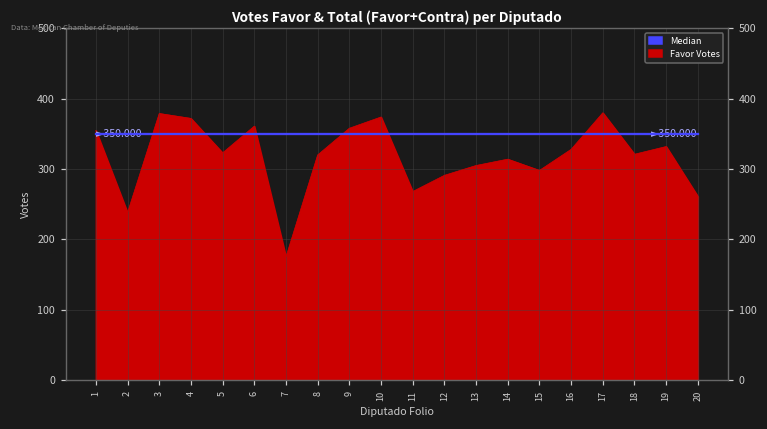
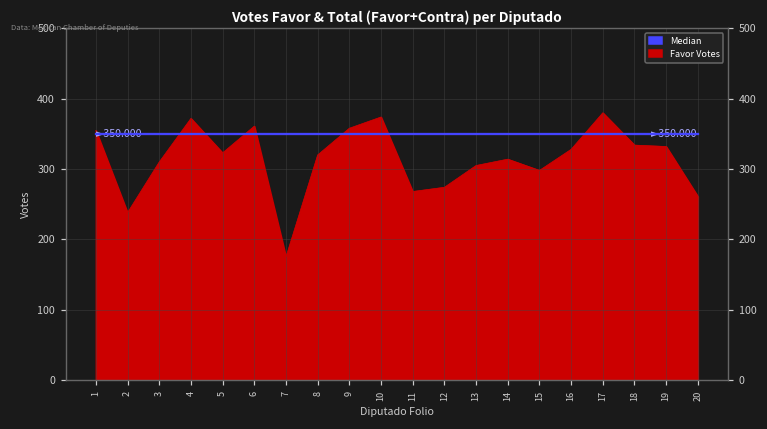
Favor Votes, 3: 380 -> 310
Favor Votes, 12: 290 -> 270
Favor Votes, 18: 320 -> 330
